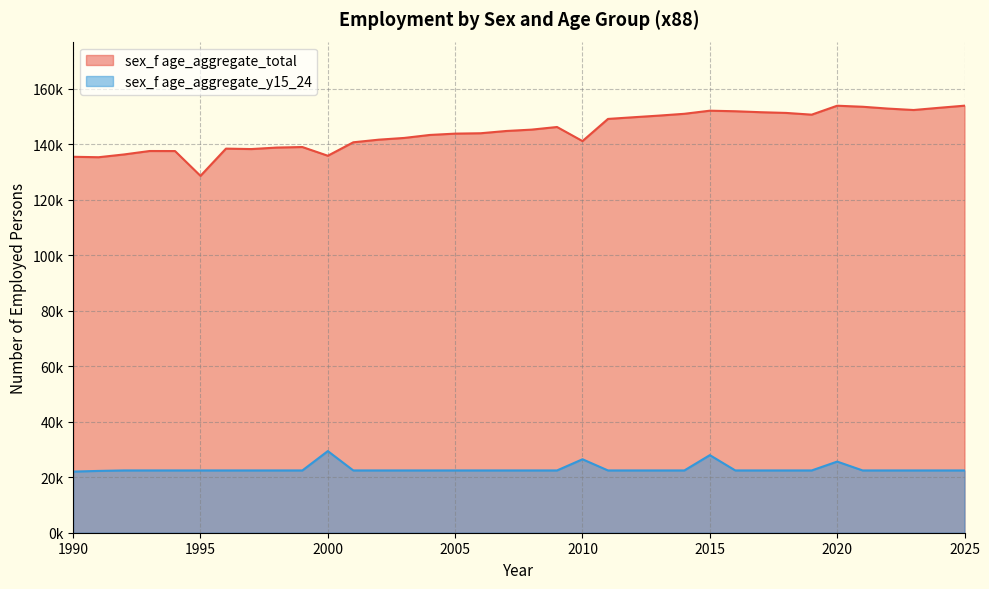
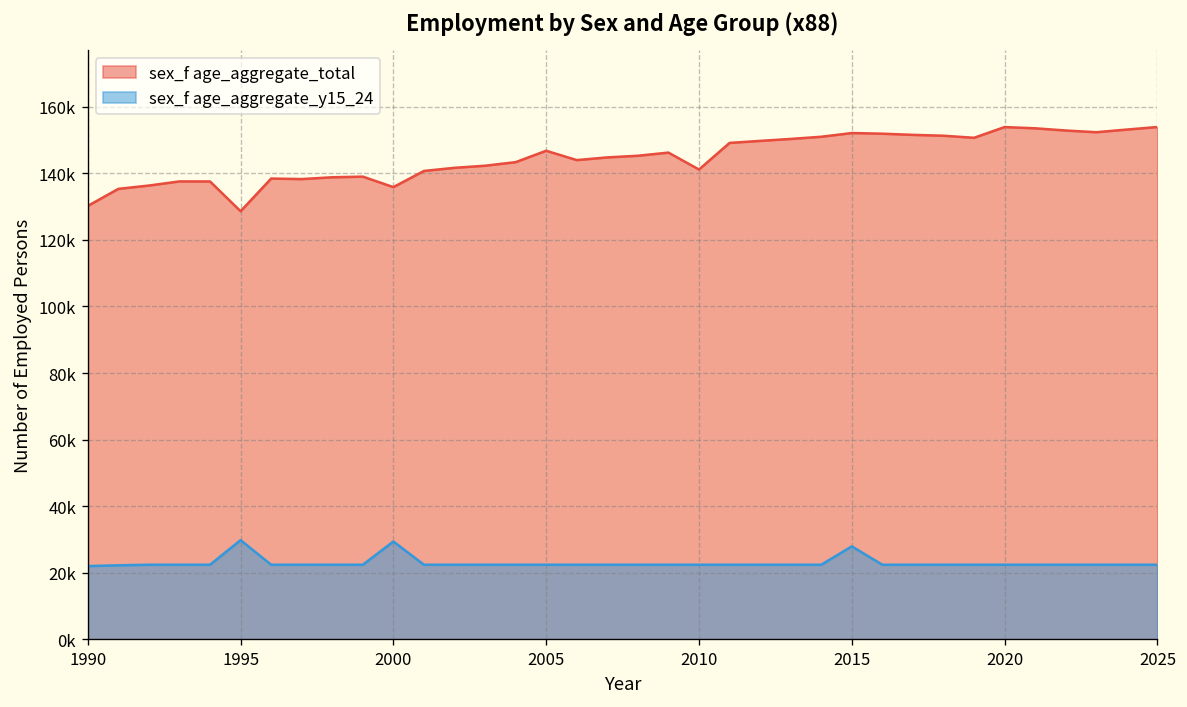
sex_f age_aggregate_total, 1990: 135000 -> 130000
sex_f age_aggregate_y15_24, 1995: 22000 -> 30000
sex_f age_aggregate_total, 2005: 144000 -> 147000
sex_f age_aggregate_y15_24, 2010: 26000 -> 22000
sex_f age_aggregate_y15_24, 2020: 26000 -> 22000
